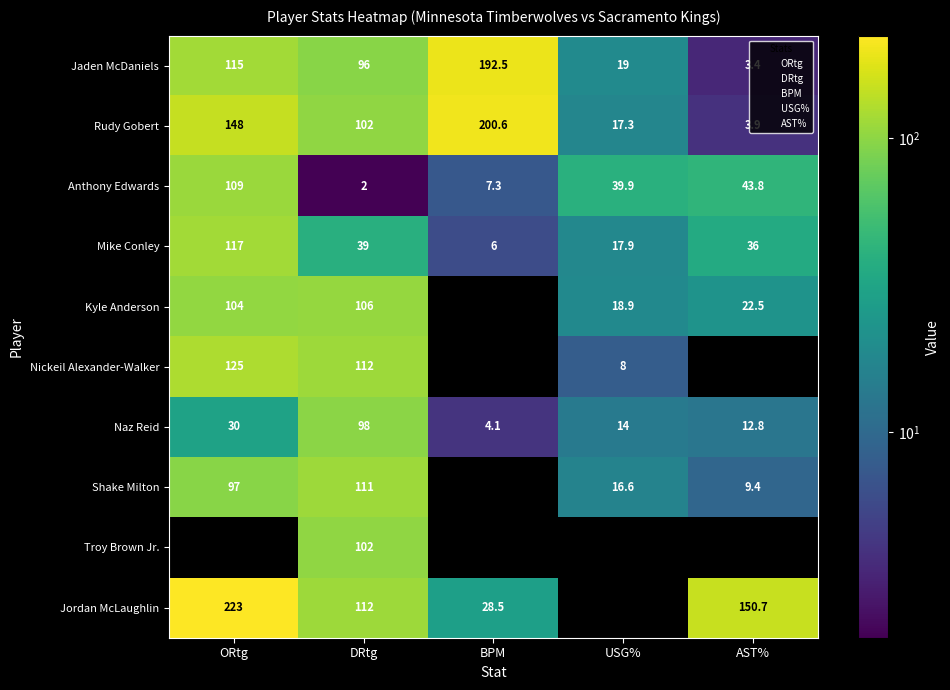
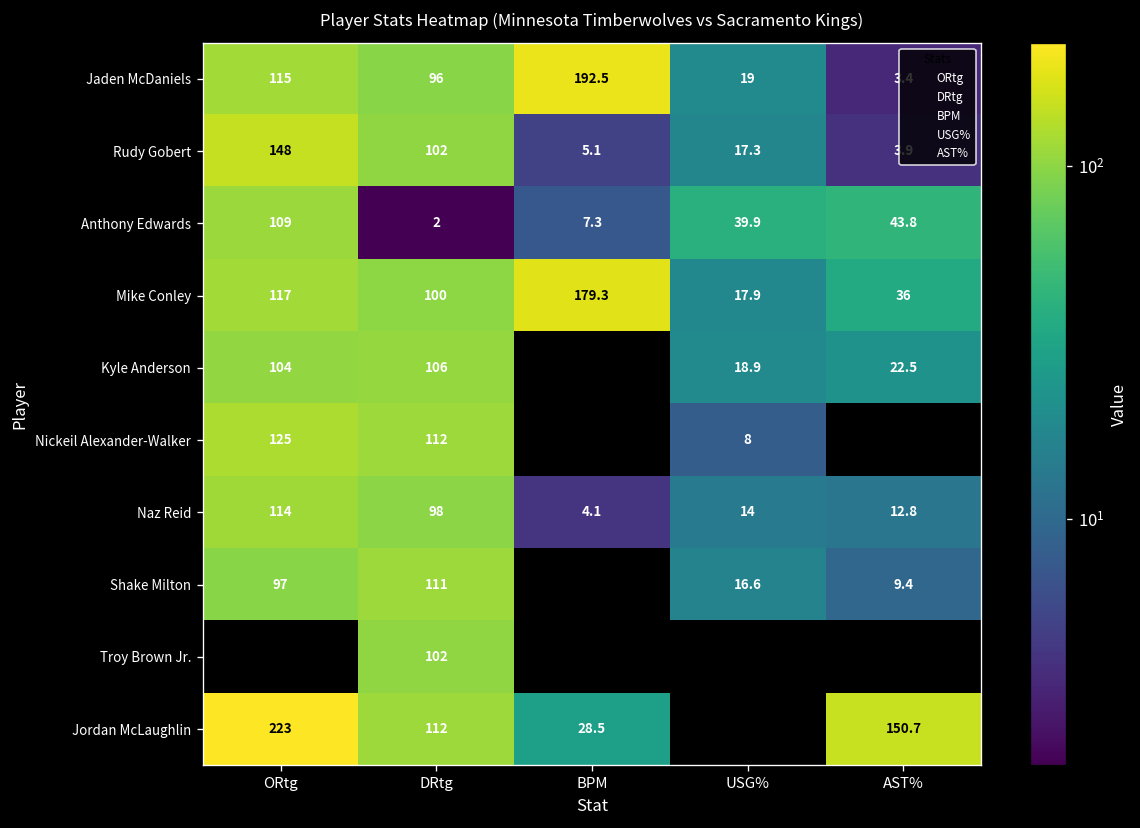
Rudy Gobert, BPM: 200.6 -> 5.1
Mike Conley, DRtg: 39 -> 100
Mike Conley, BPM: 6 -> 179.3
Naz Reid, ORtg: 30 -> 114
